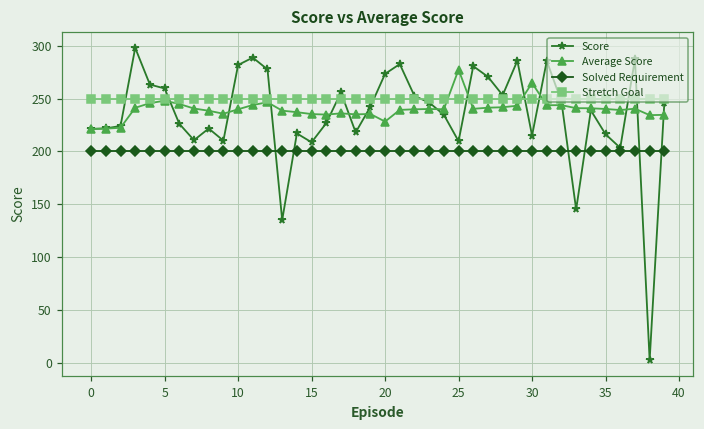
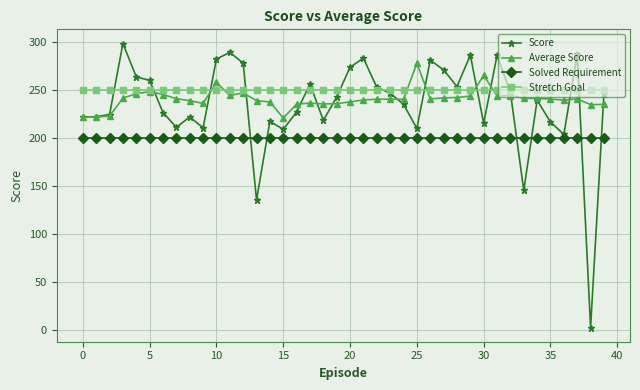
Average Score, 10: 240 -> 260
Average Score, 15: 240 -> 220
Average Score, 20: 230 -> 240
